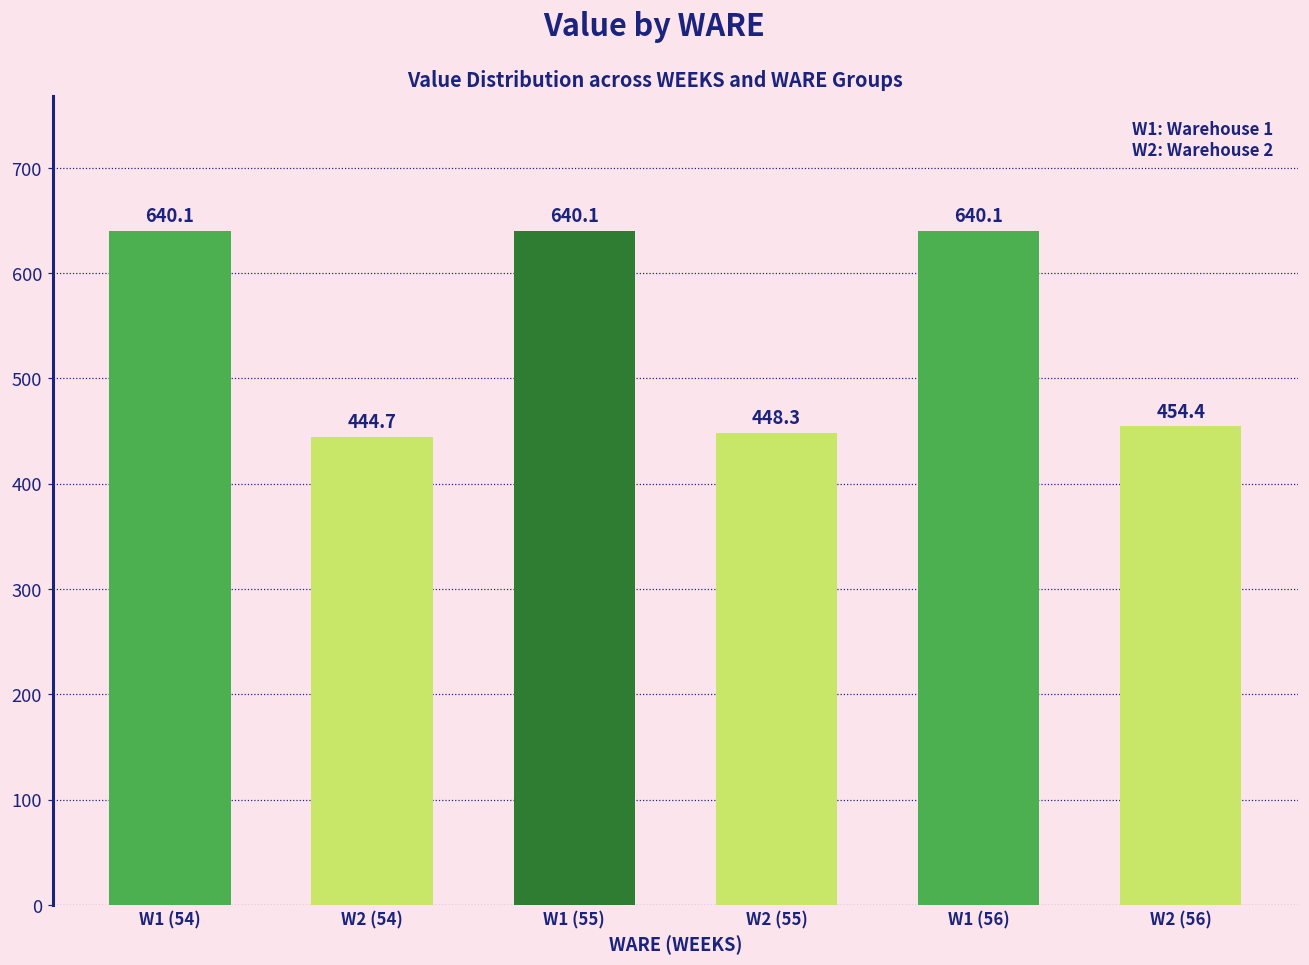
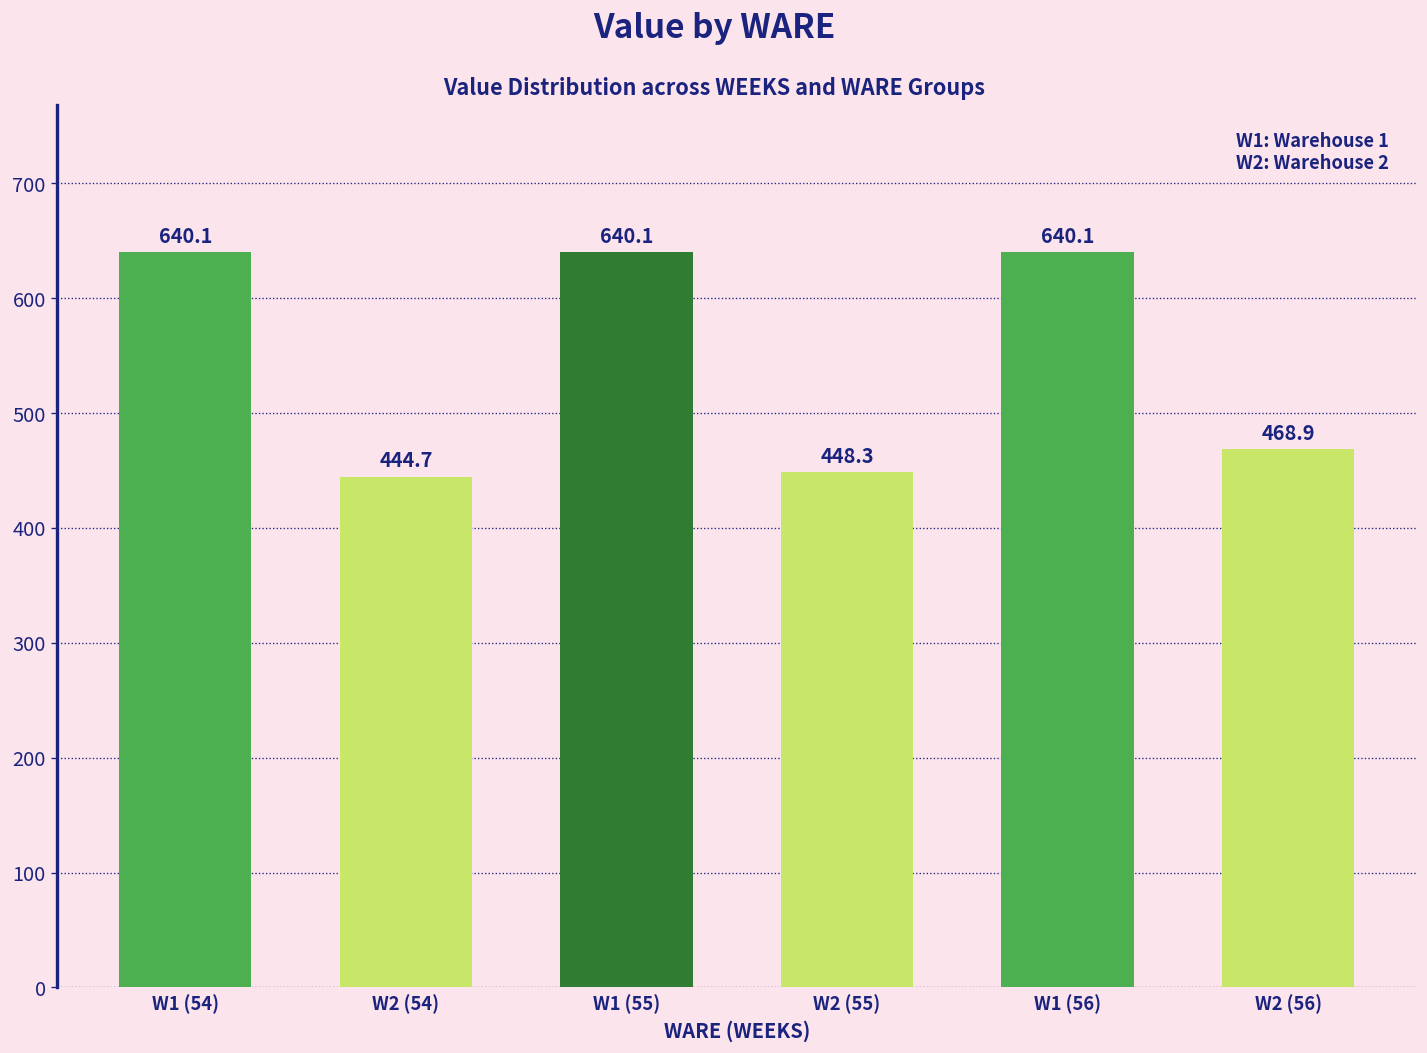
W2 (56): 454.4 -> 468.9
